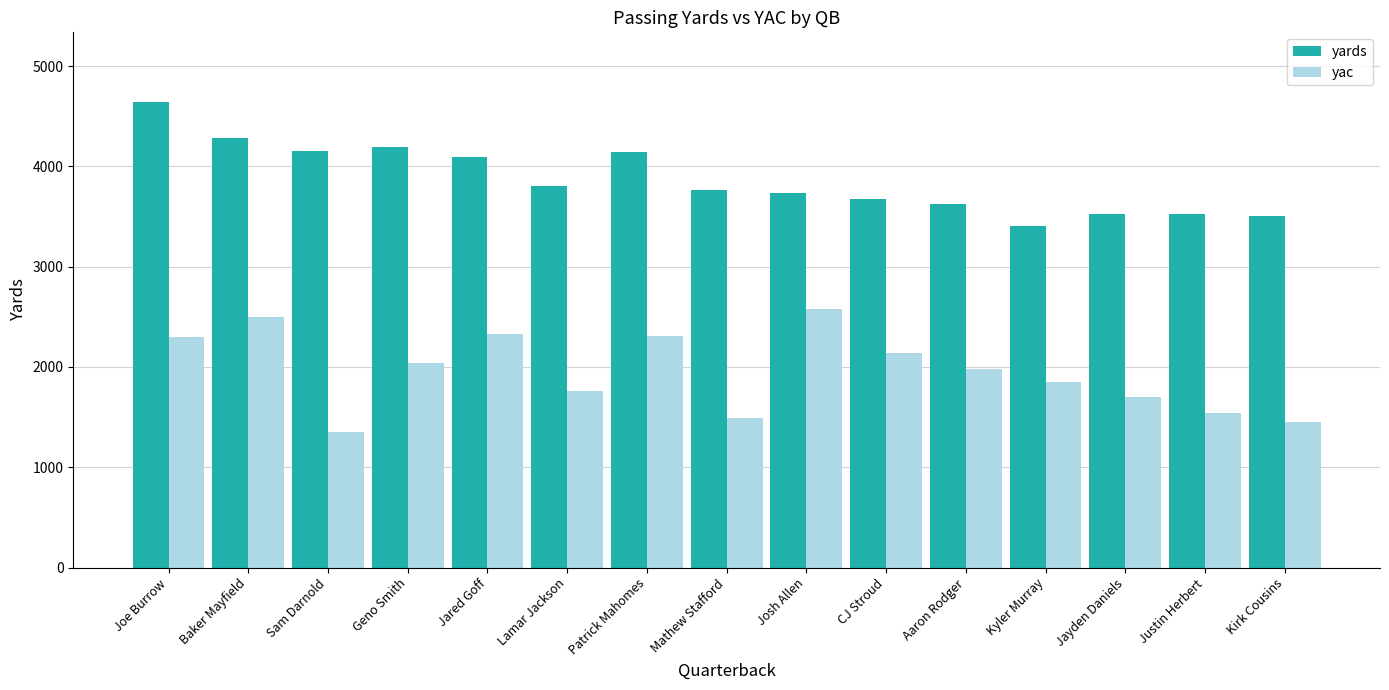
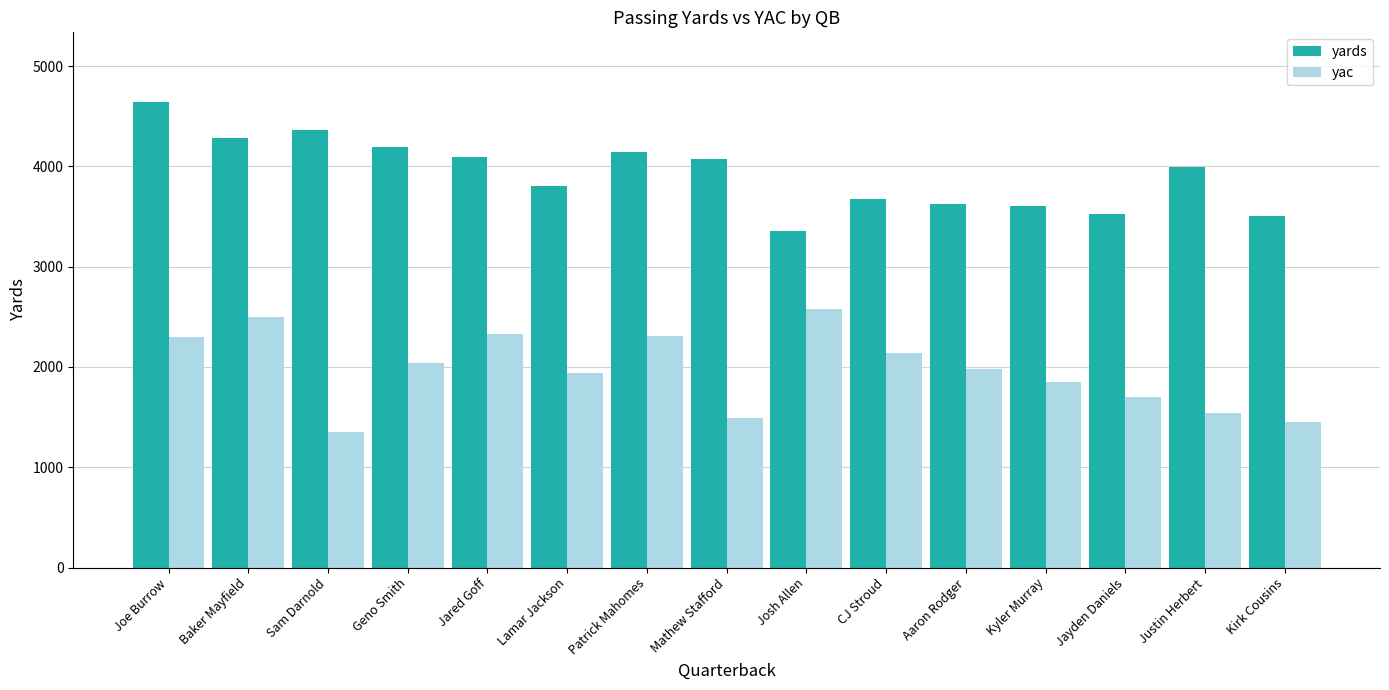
yards, Sam Darnold: 4150 -> 4370
yac, Lamar Jackson: 1770 -> 1940
yards, Mathew Stafford: 3760 -> 4070
yards, Josh Allen: 3730 -> 3350
yards, Kyler Murray: 3410 -> 3610
yards, Justin Herbert: 3520 -> 3990
